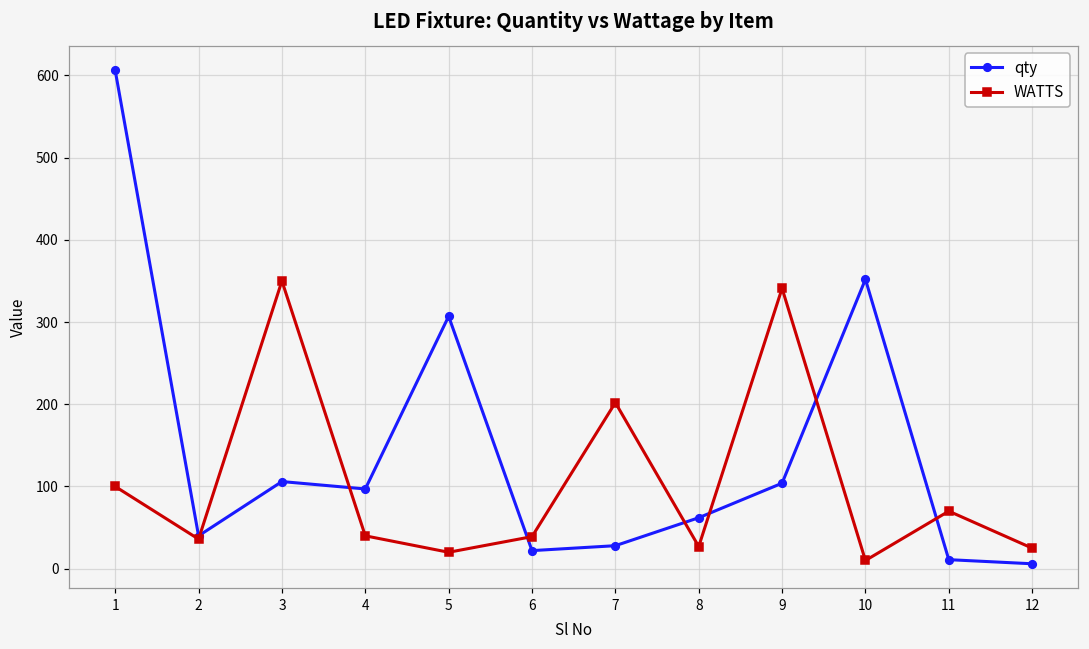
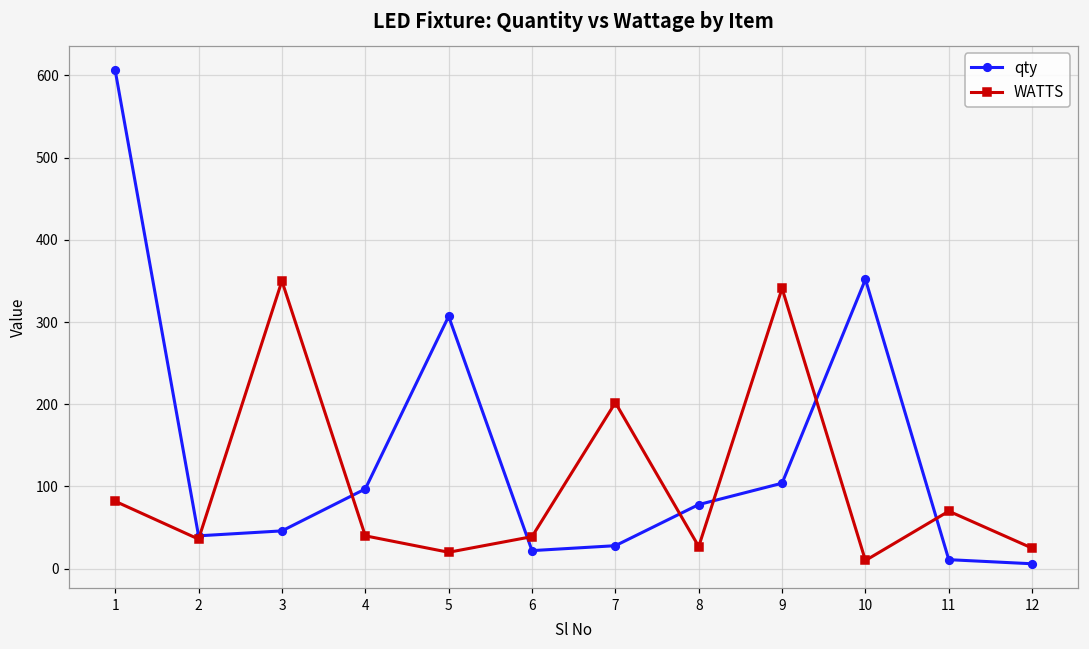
WATTS, 1: 100 -> 80
qty, 3: 110 -> 50
qty, 8: 60 -> 80
